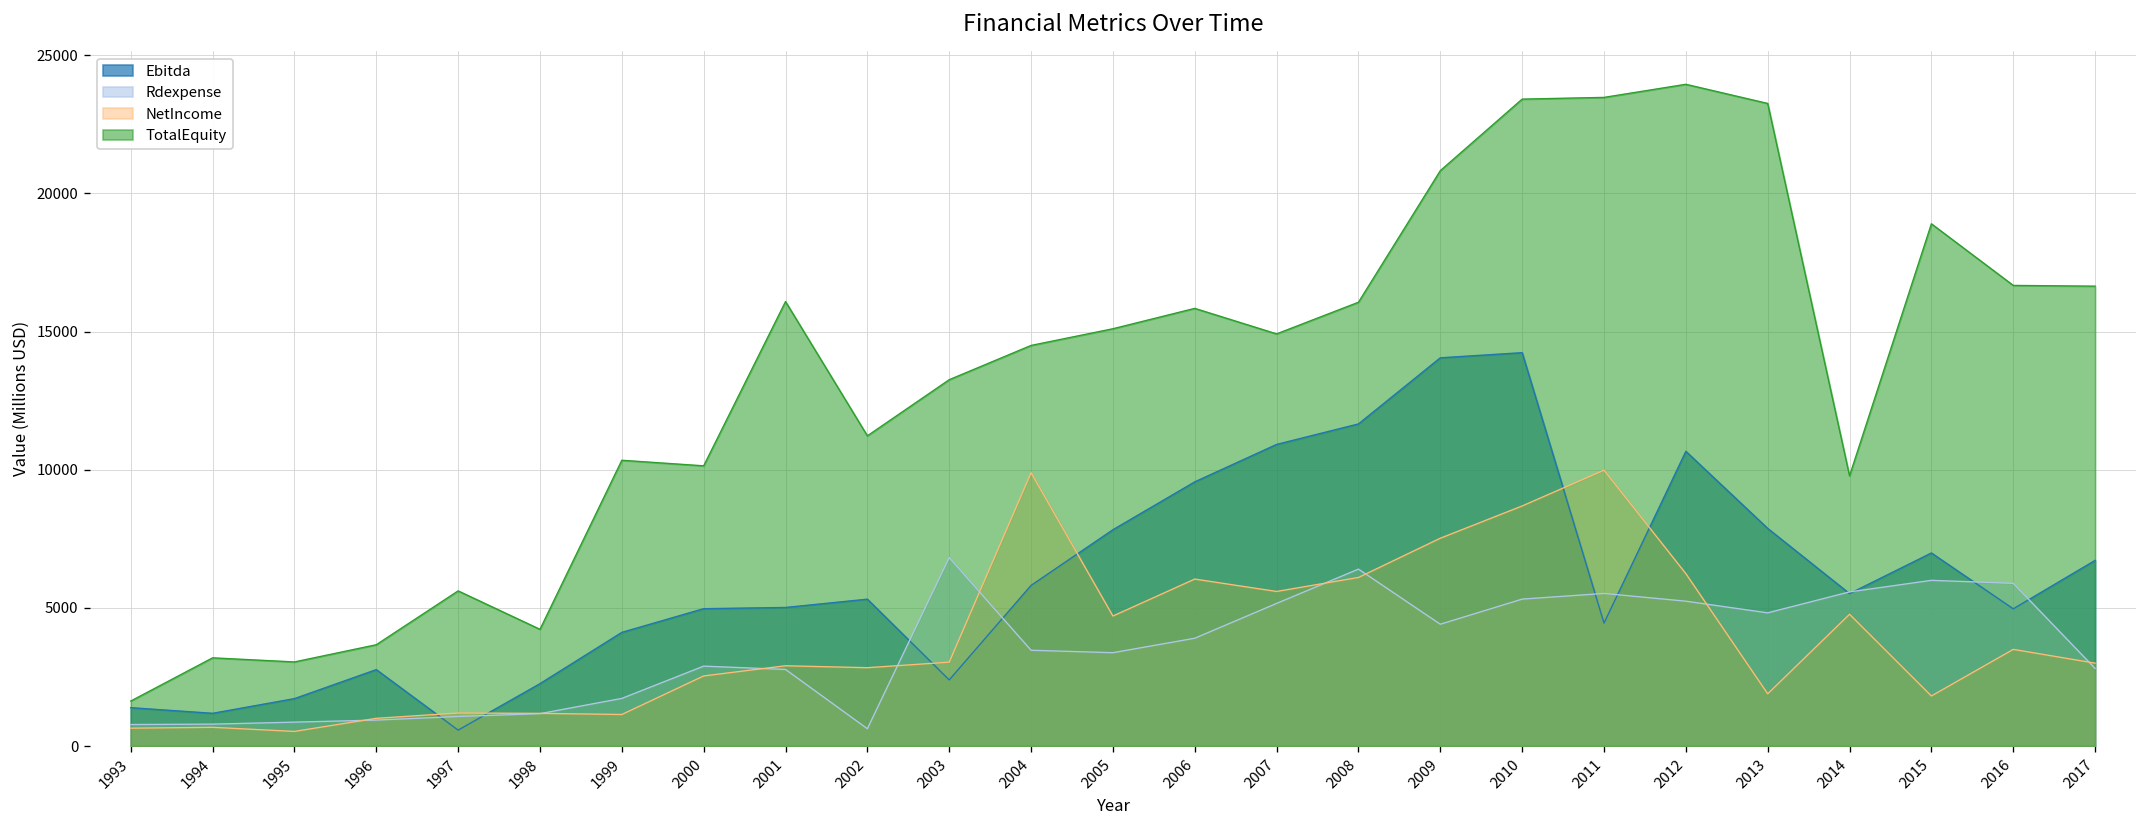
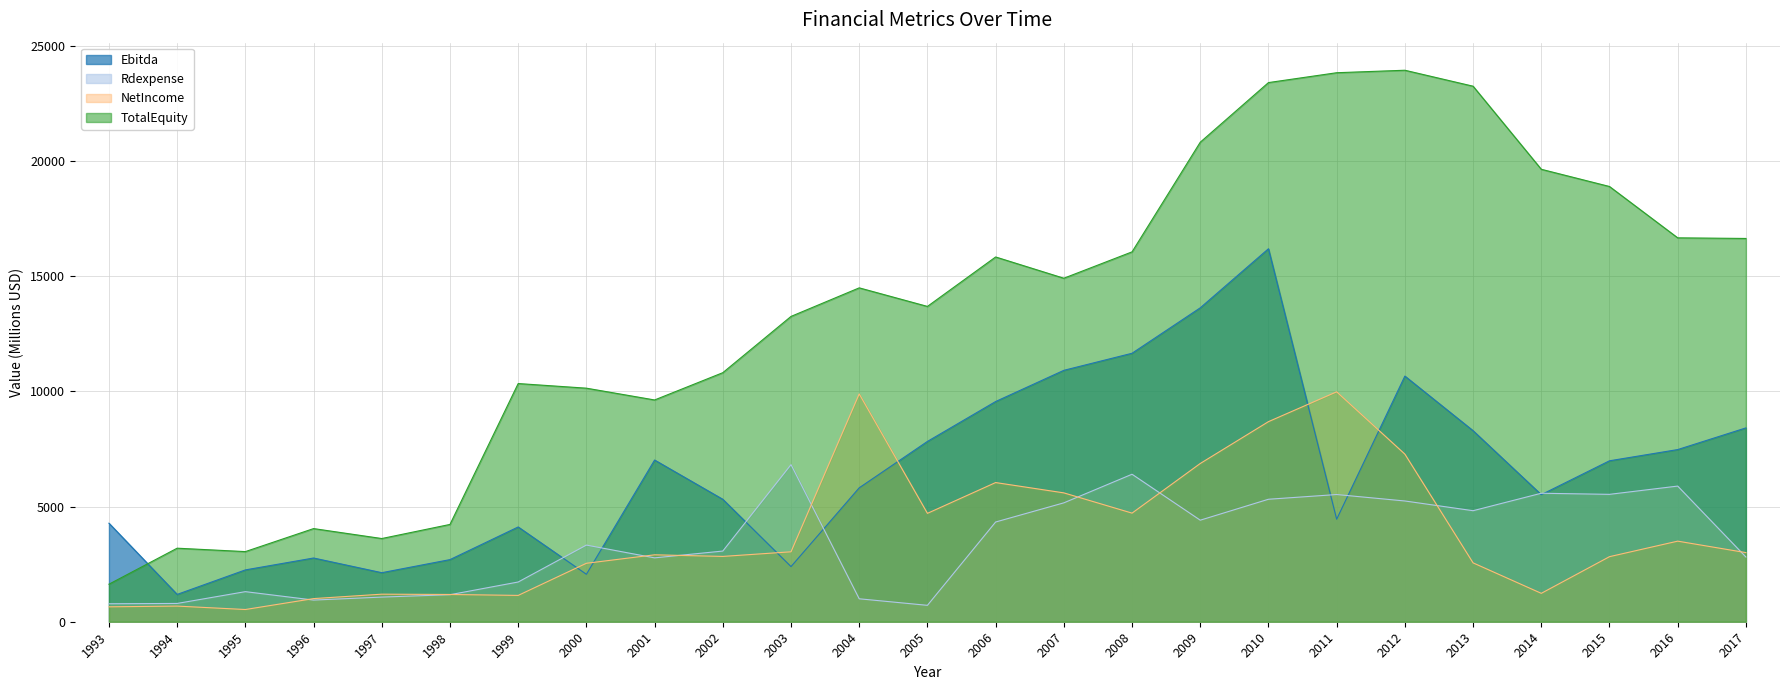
Ebitda, 1993: 1400 -> 4300
Ebitda, 1995: 1700 -> 2300
Rdexpense, 1995: 900 -> 1300
TotalEquity, 1996: 3700 -> 4000
Ebitda, 1997: 600 -> 2100
TotalEquity, 1997: 5600 -> 3600
Ebitda, 1998: 2300 -> 2700
Ebitda, 2000: 5000 -> 2100
Rdexpense, 2000: 2900 -> 3300
Ebitda, 2001: 5000 -> 7000
TotalEquity, 2001: 16100 -> 9600
Rdexpense, 2002: 600 -> 3100
TotalEquity, 2002: 11200 -> 10800
Rdexpense, 2004: 3500 -> 1000
Rdexpense, 2005: 3400 -> 700
TotalEquity, 2005: 15100 -> 13700
Rdexpense, 2006: 3900 -> 4300
NetIncome, 2008: 6100 -> 4700
Ebitda, 2009: 14100 -> 13600
NetIncome, 2009: 7500 -> 6900
Ebitda, 2010: 14200 -> 16200
TotalEquity, 2011: 23500 -> 23800
NetIncome, 2012: 6200 -> 7300
Ebitda, 2013: 7900 -> 8300
NetIncome, 2013: 1900 -> 2600
NetIncome, 2014: 4800 -> 1200
TotalEquity, 2014: 9800 -> 19600
Rdexpense, 2015: 6000 -> 5500
NetIncome, 2015: 1800 -> 2800
Ebitda, 2016: 5000 -> 7500
Ebitda, 2017: 6700 -> 8400
